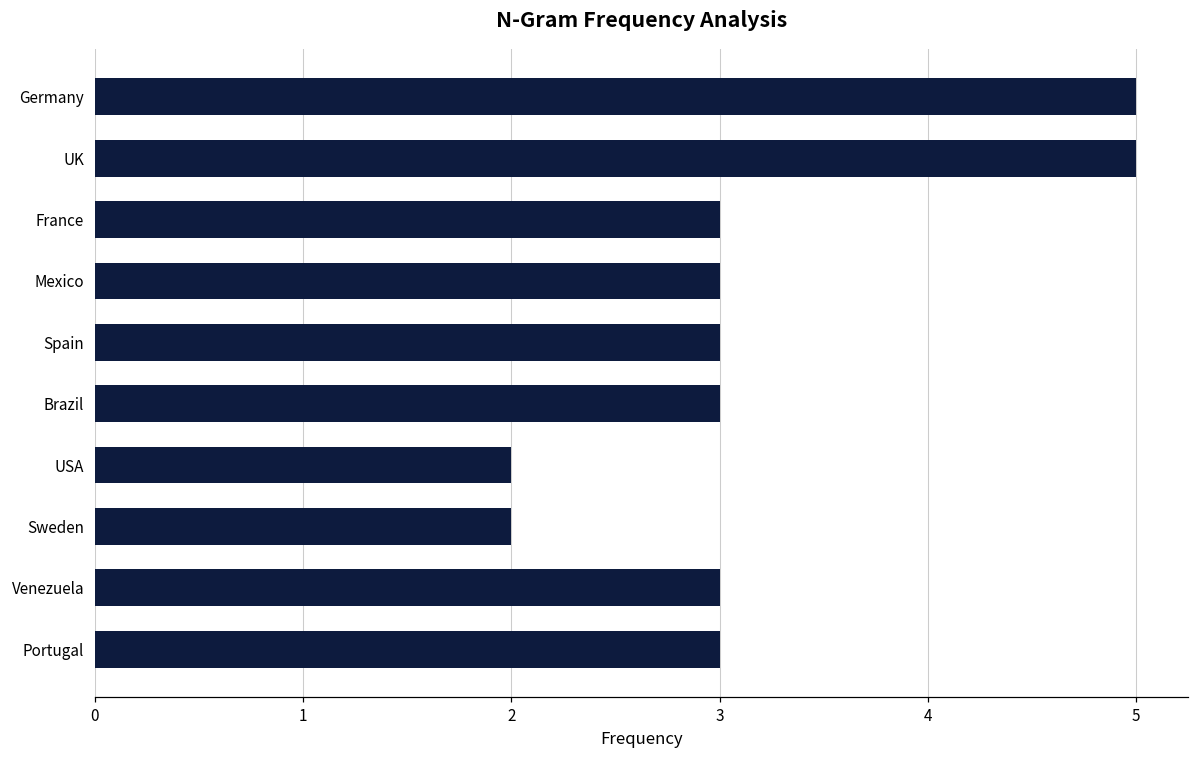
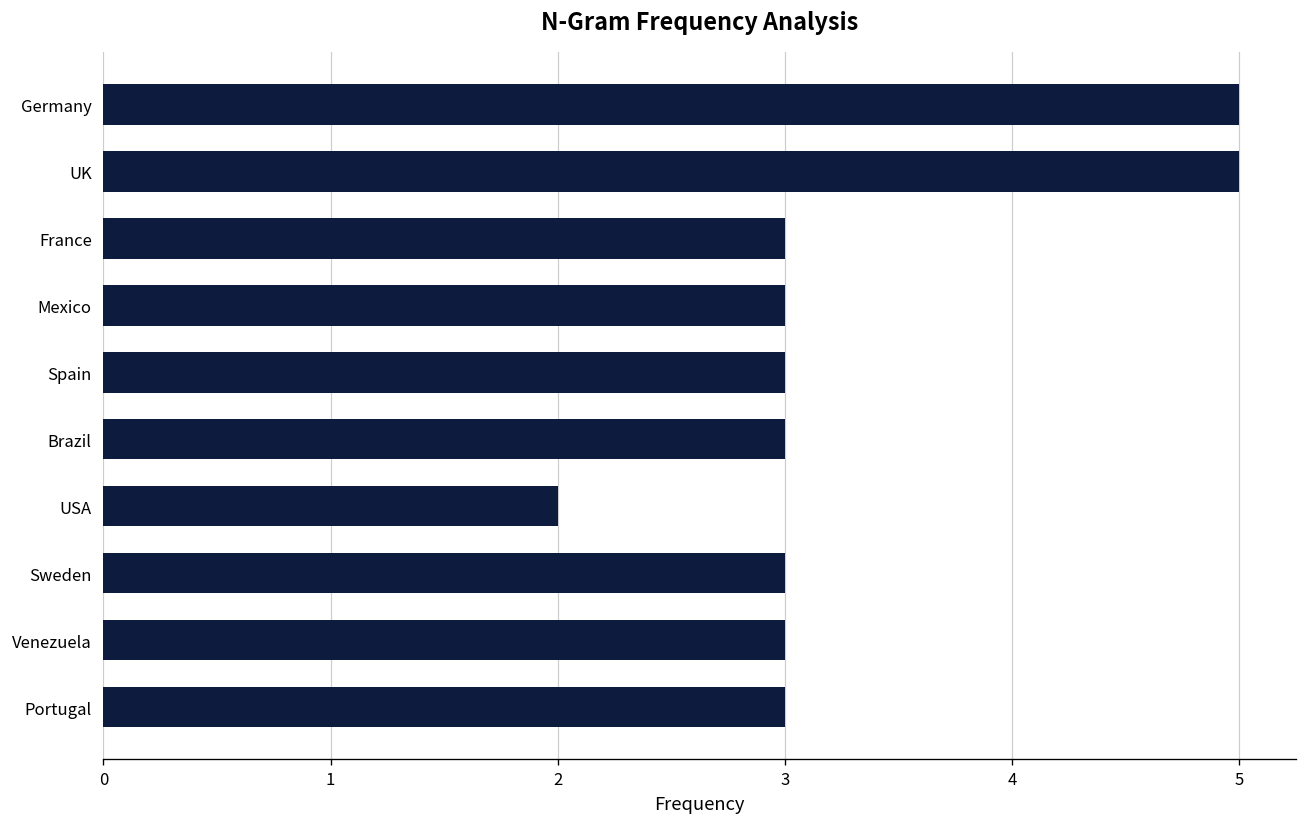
Sweden: 2 -> 3
